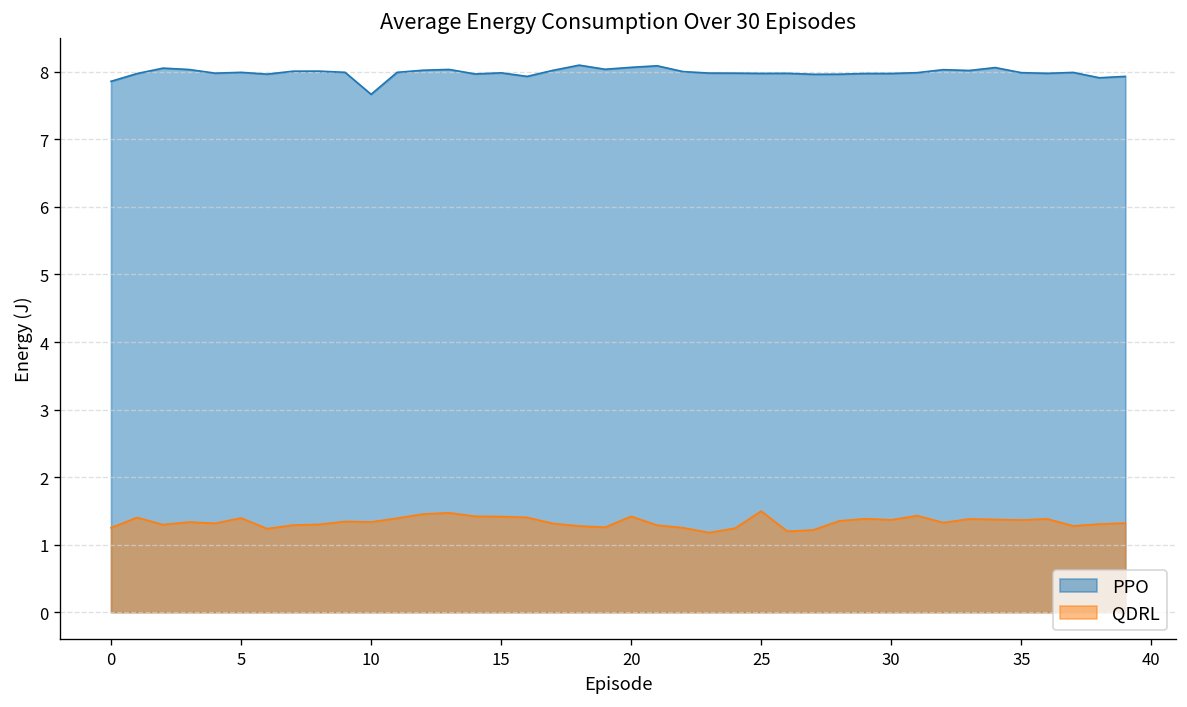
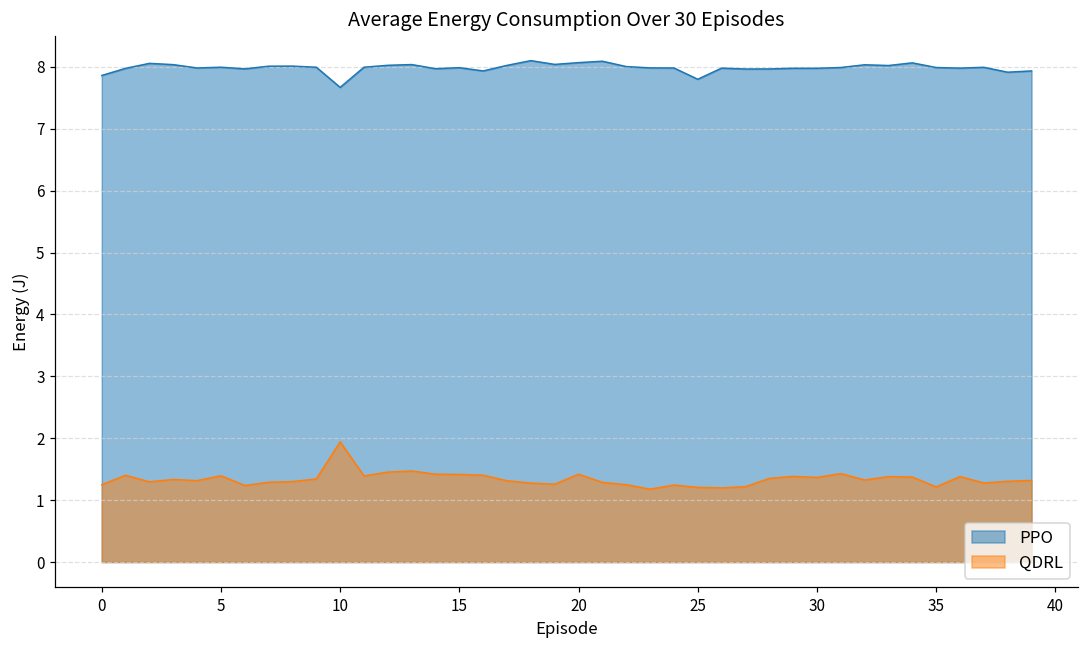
QDRL, 10: 1.3 -> 1.9
PPO, 25: 8.0 -> 7.8
QDRL, 25: 1.5 -> 1.2
QDRL, 35: 1.4 -> 1.2
